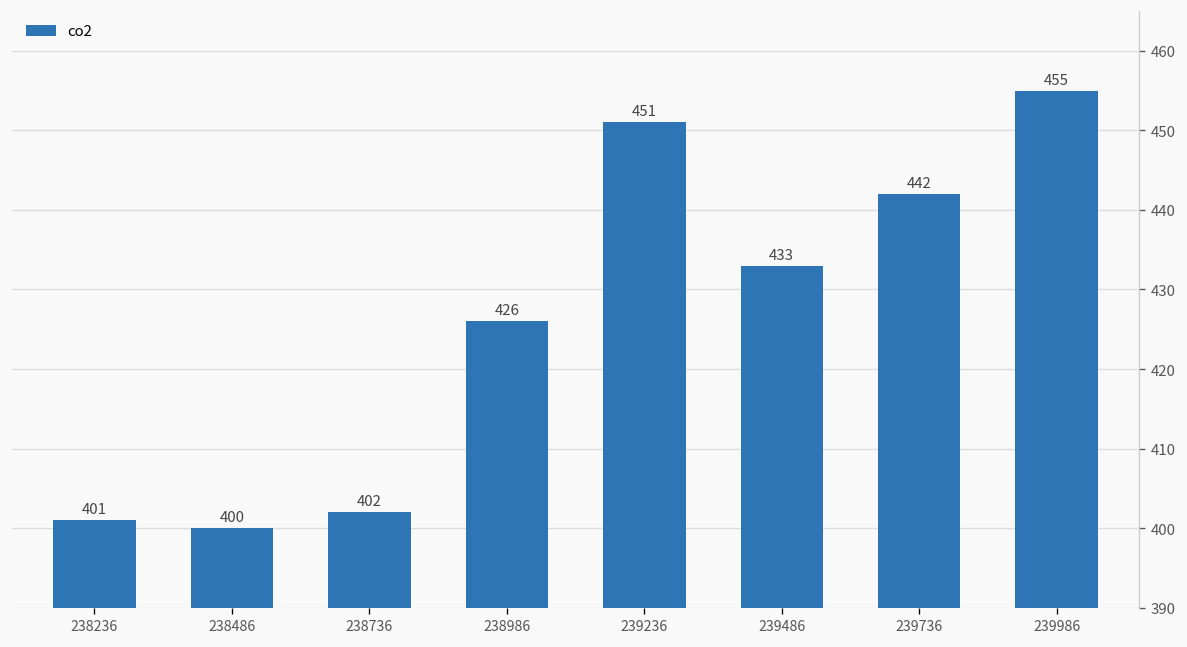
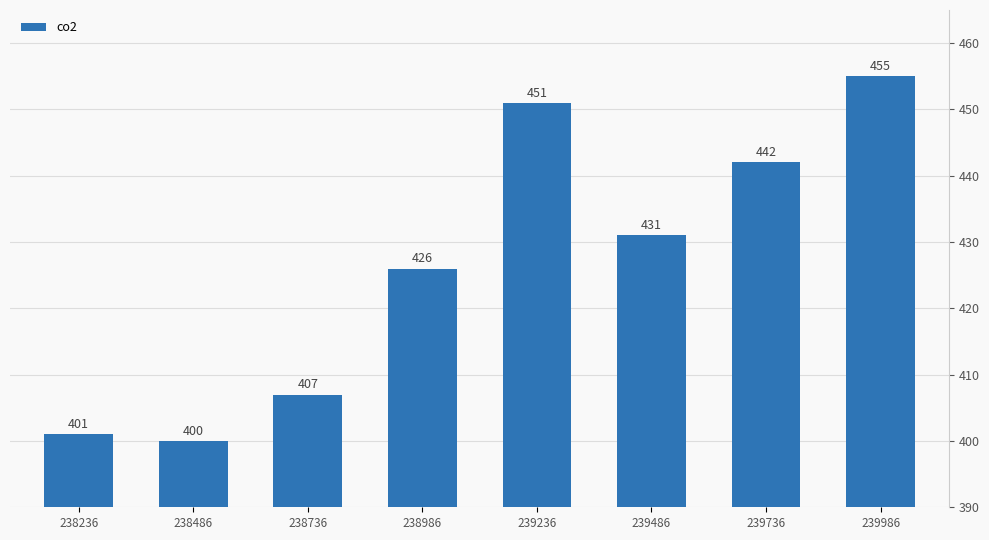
238736: 402 -> 407
239486: 433 -> 431
